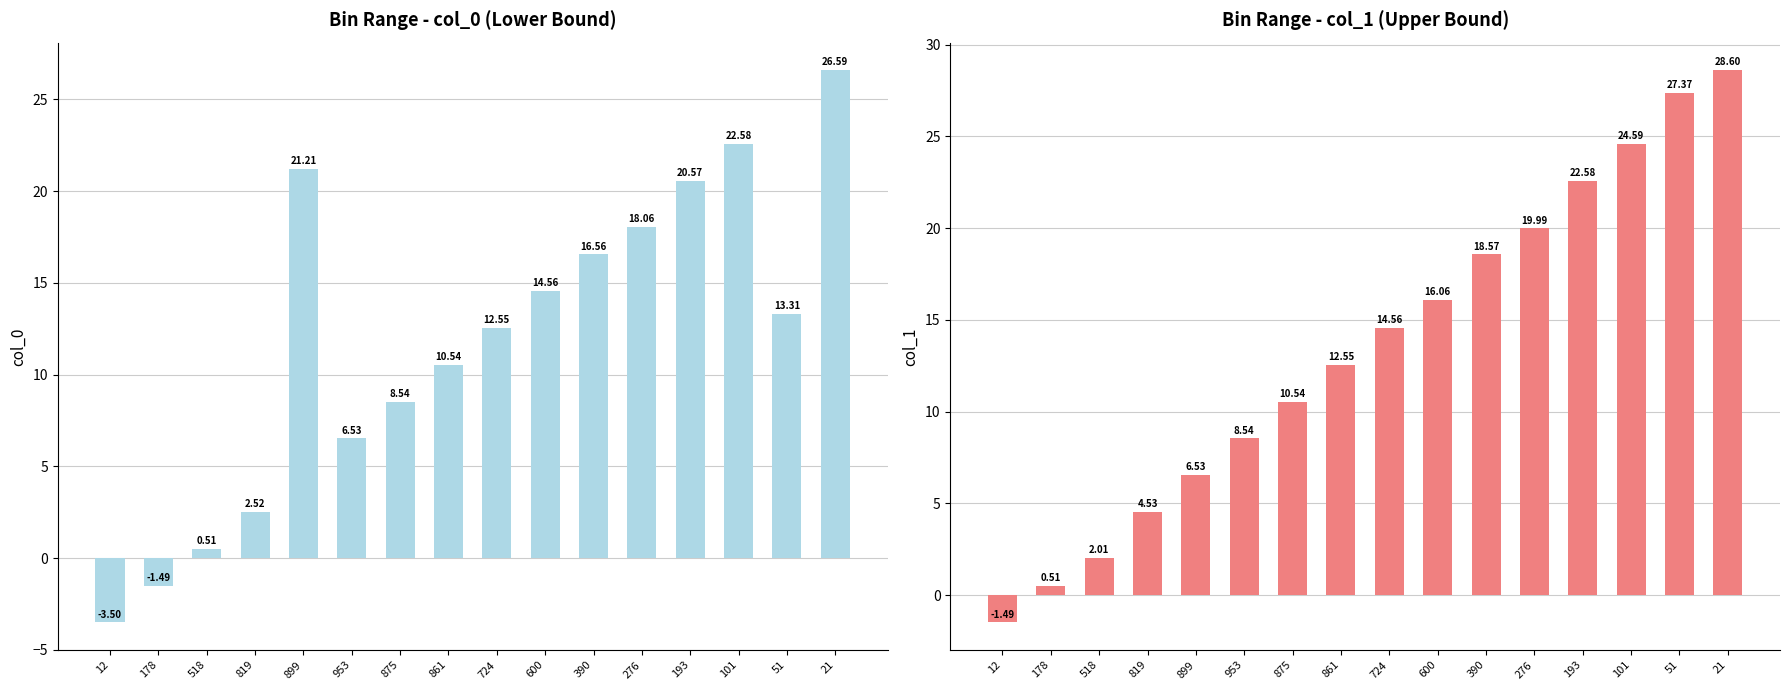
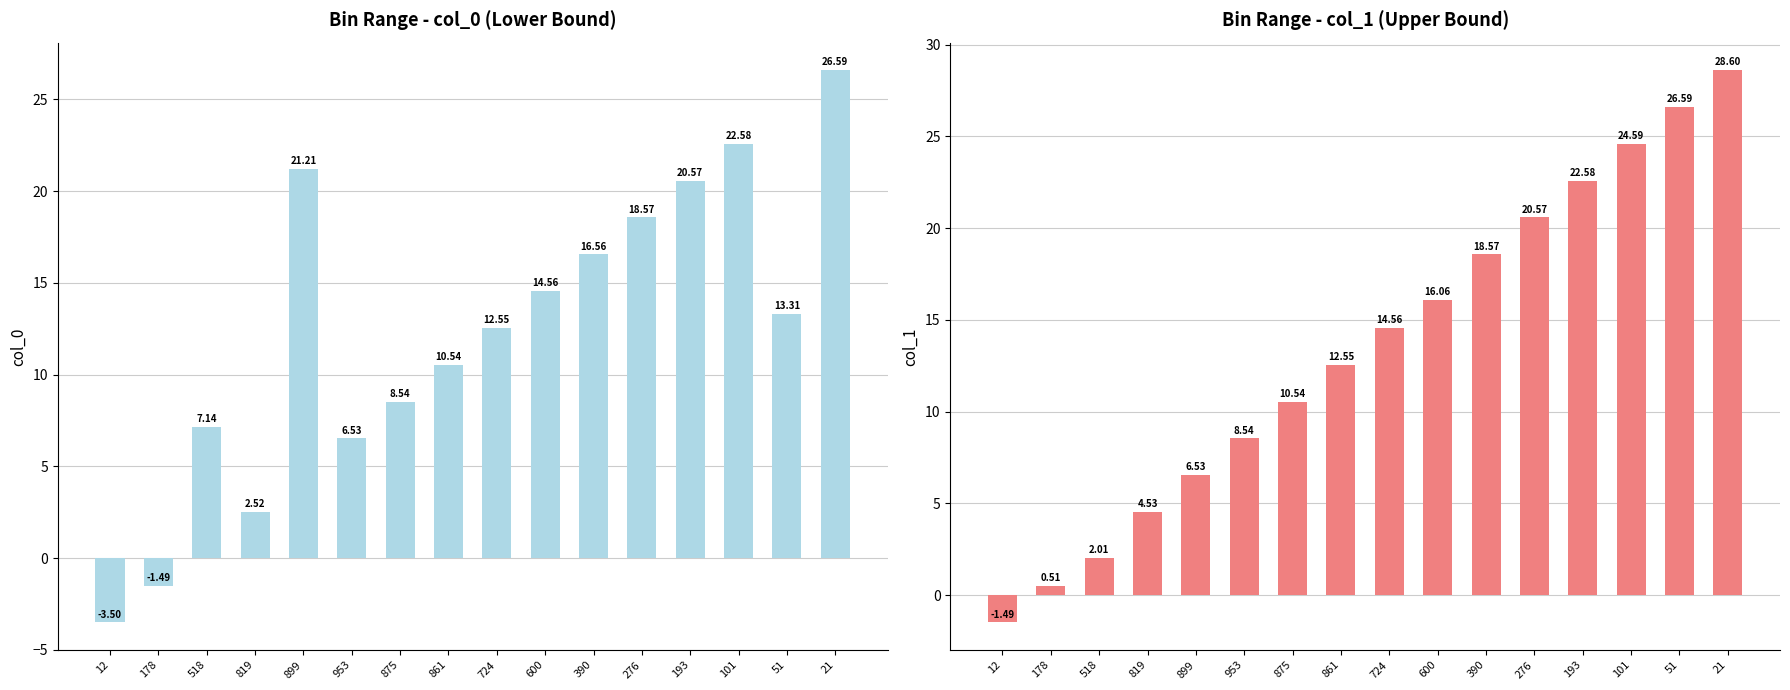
Bin Range - col_0 (Lower Bound), 518: 0.51 -> 7.14
Bin Range - col_0 (Lower Bound), 276: 18.06 -> 18.57
Bin Range - col_1 (Upper Bound), 276: 19.99 -> 20.57
Bin Range - col_1 (Upper Bound), 51: 27.37 -> 26.59
